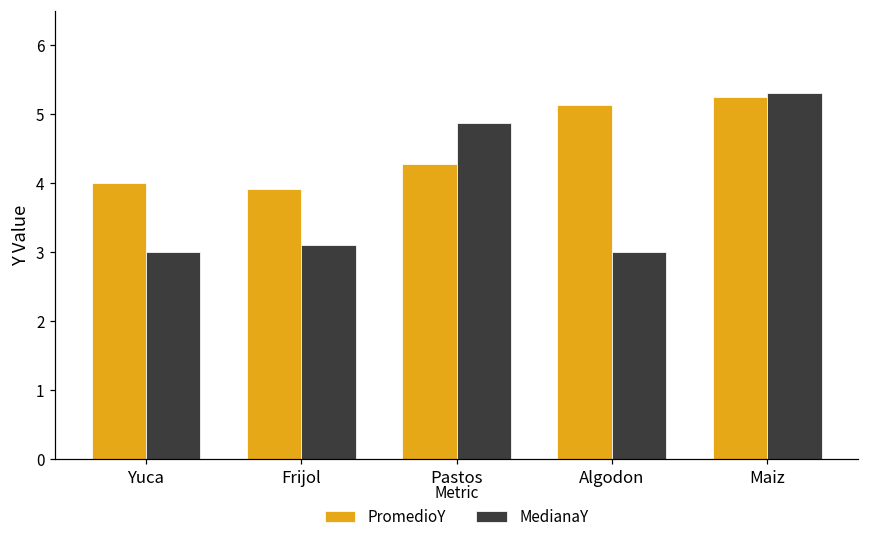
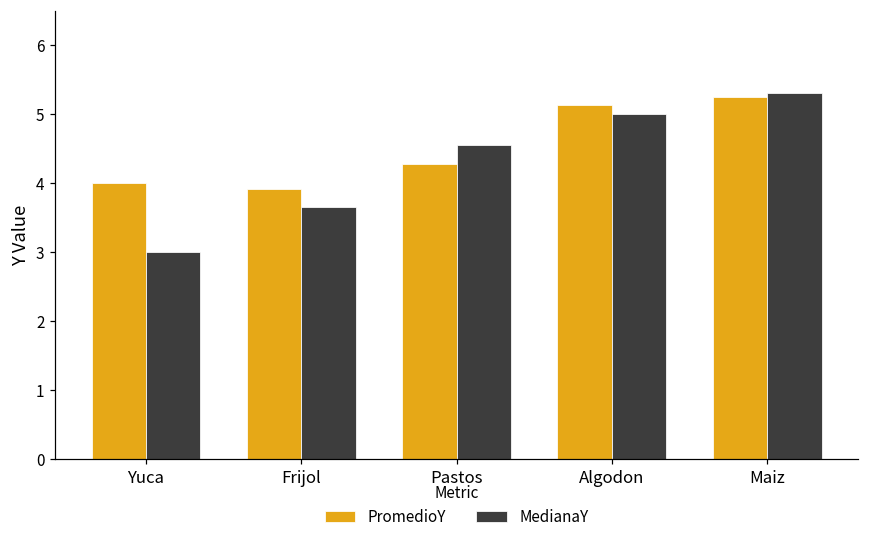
MedianaY, Frijol: 3.1 -> 3.7
MedianaY, Pastos: 4.9 -> 4.6
MedianaY, Algodon: 3 -> 5
